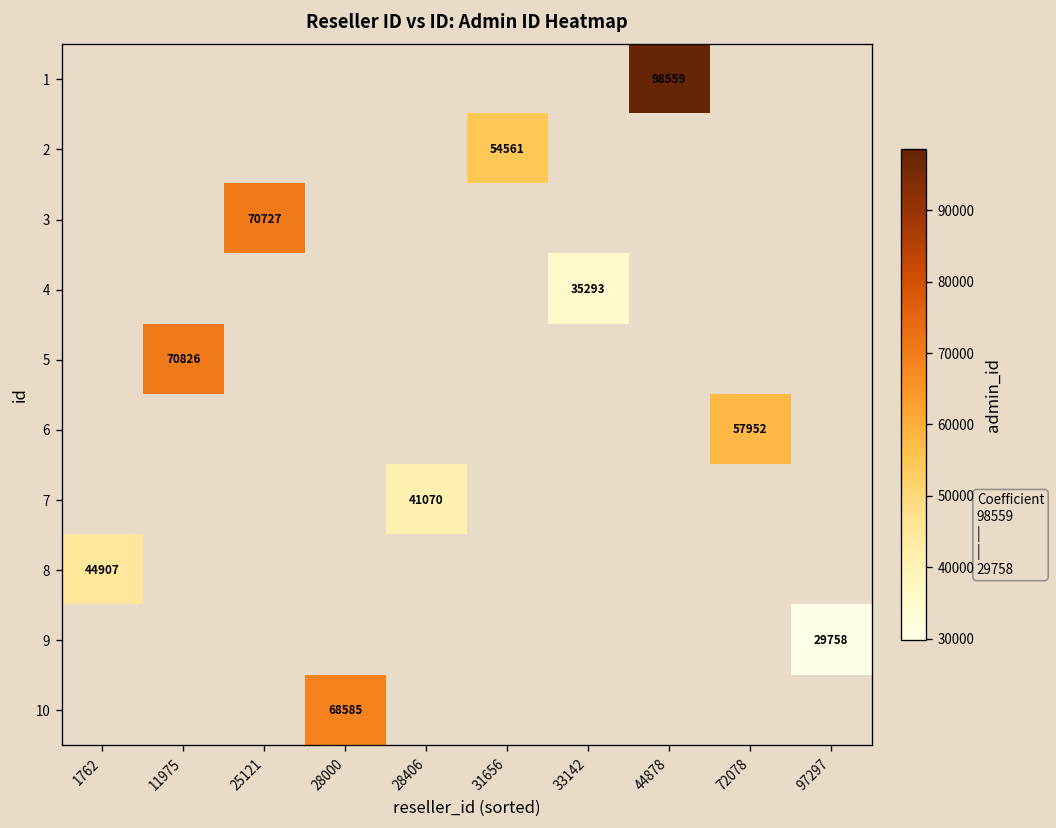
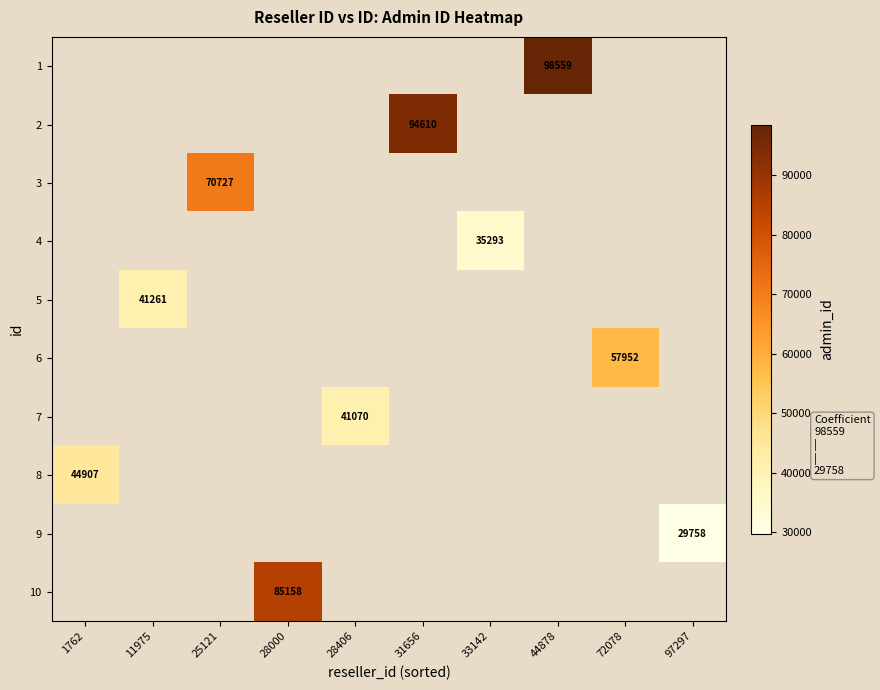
2, 31656: 54561 -> 94610
5, 11975: 70826 -> 41261
10, 28000: 68585 -> 85158
